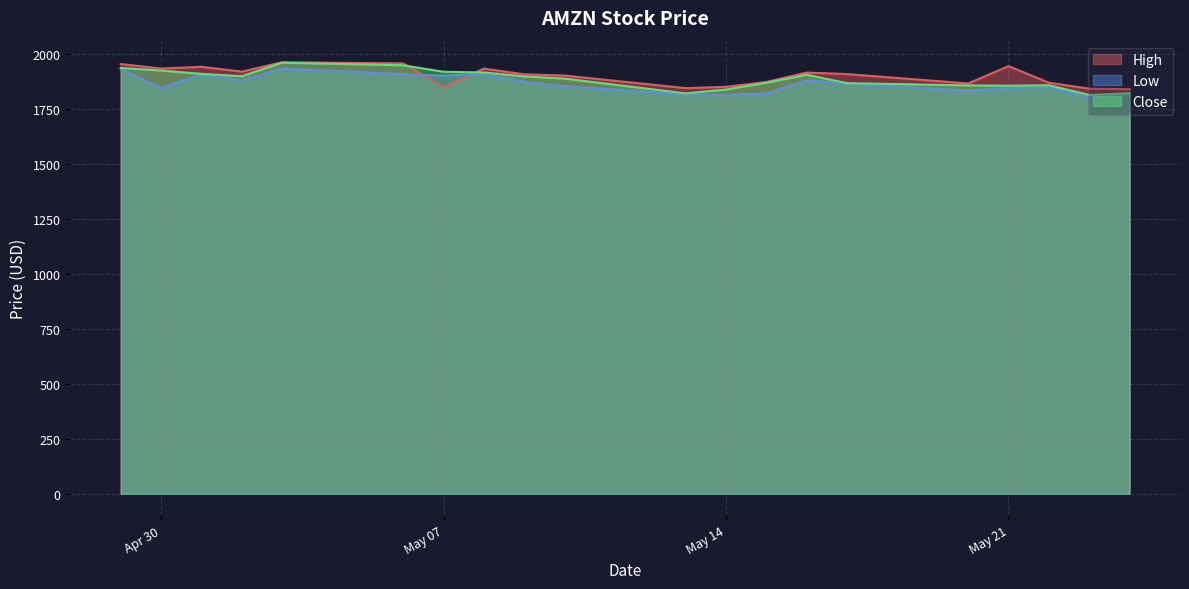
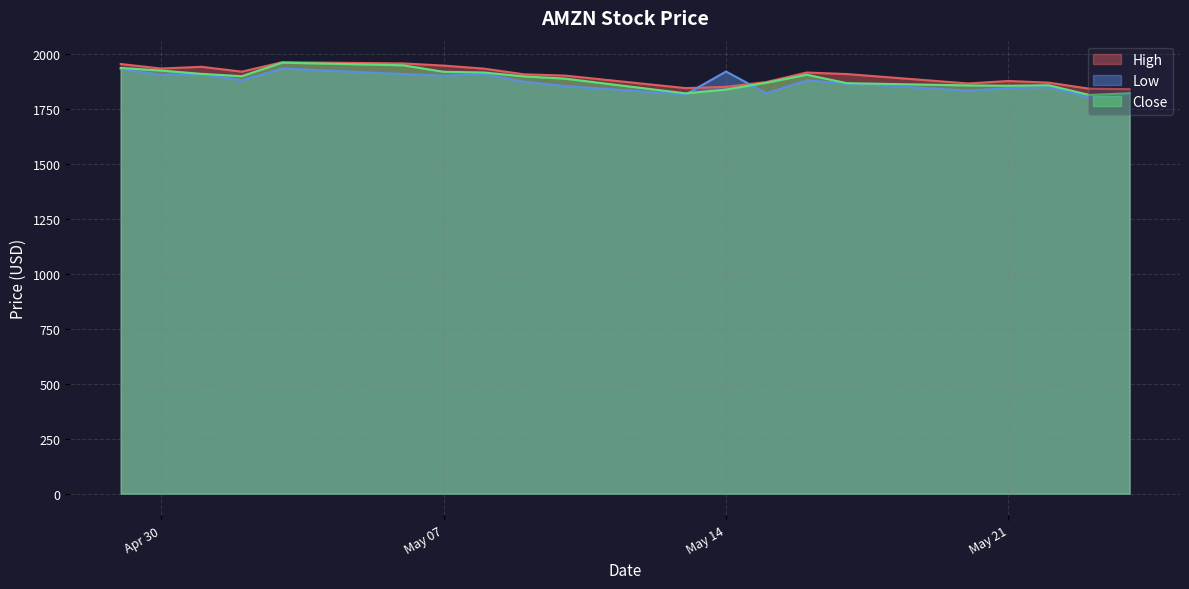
Low, Apr 30: 1850 -> 1910
High, May 07: 1850 -> 1950
Low, May 14: 1820 -> 1920
High, May 21: 1950 -> 1880
